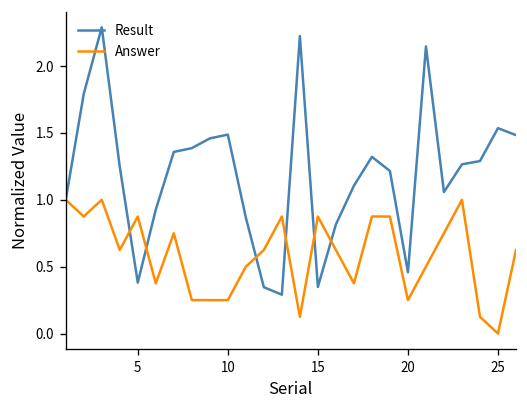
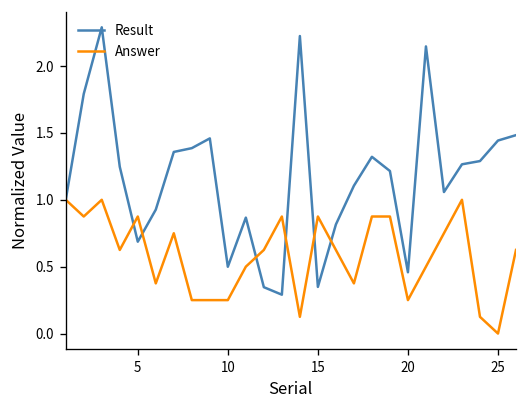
Result, 5: 0.38 -> 0.69
Result, 10: 1.49 -> 0.50
Result, 25: 1.54 -> 1.44
